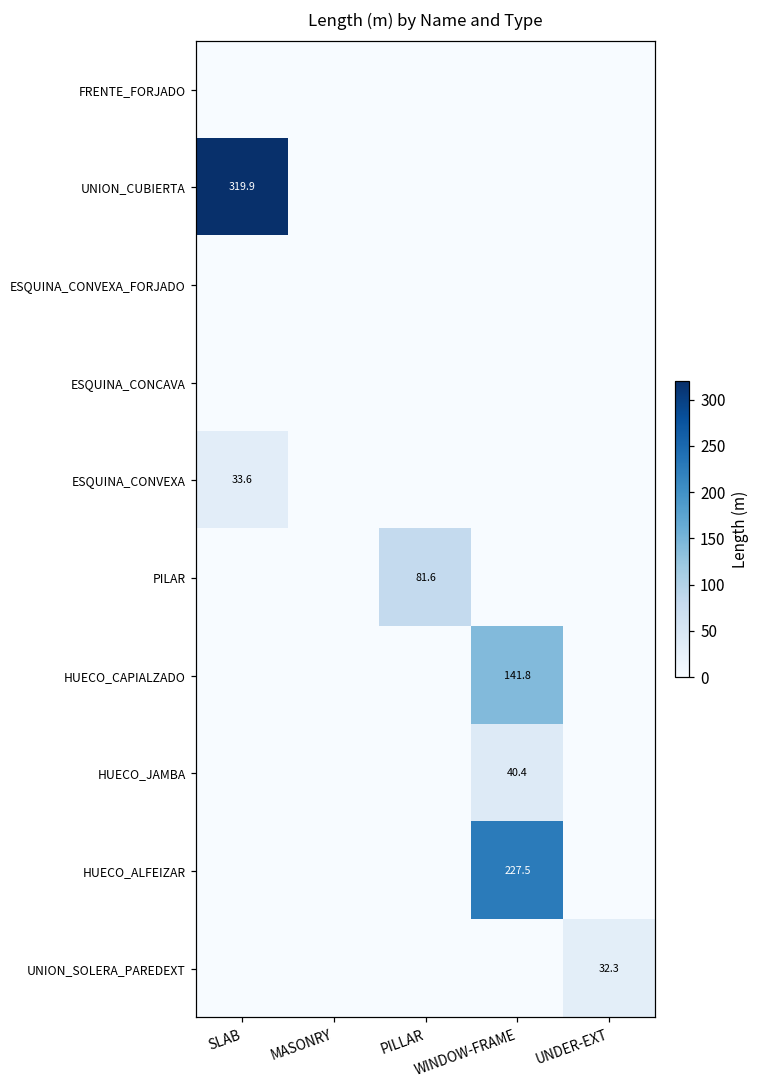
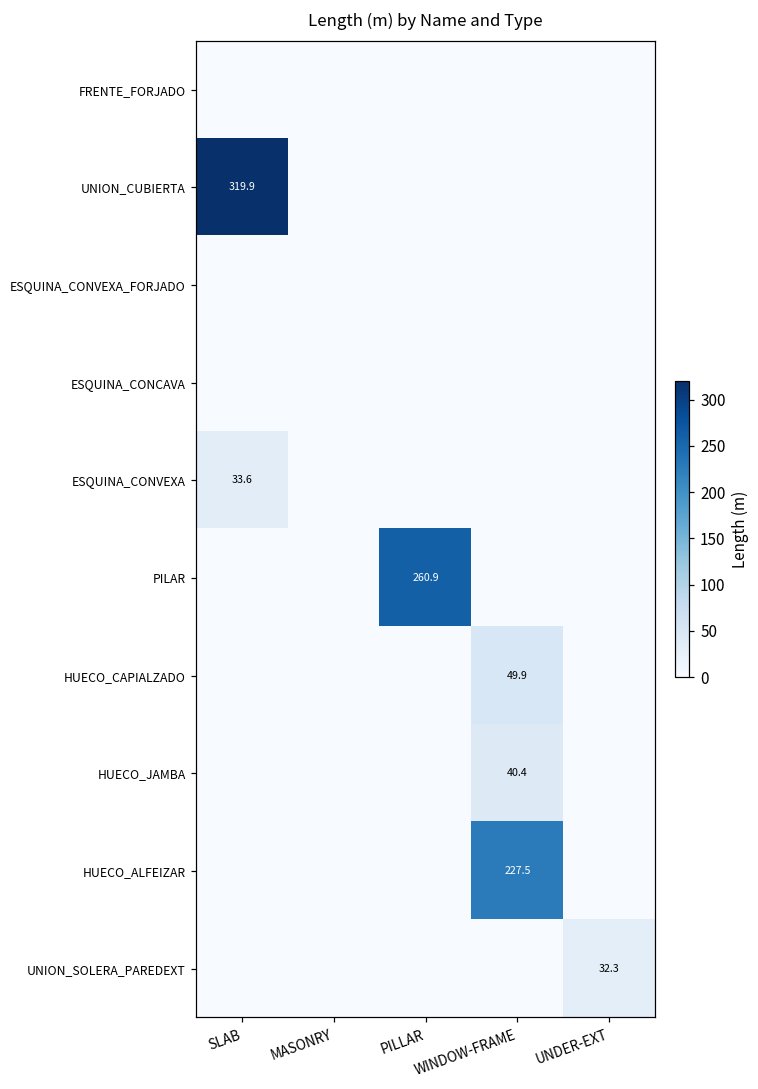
PILAR, PILLAR: 81.6 -> 260.9
HUECO_CAPIALZADO, WINDOW-FRAME: 141.8 -> 49.9
